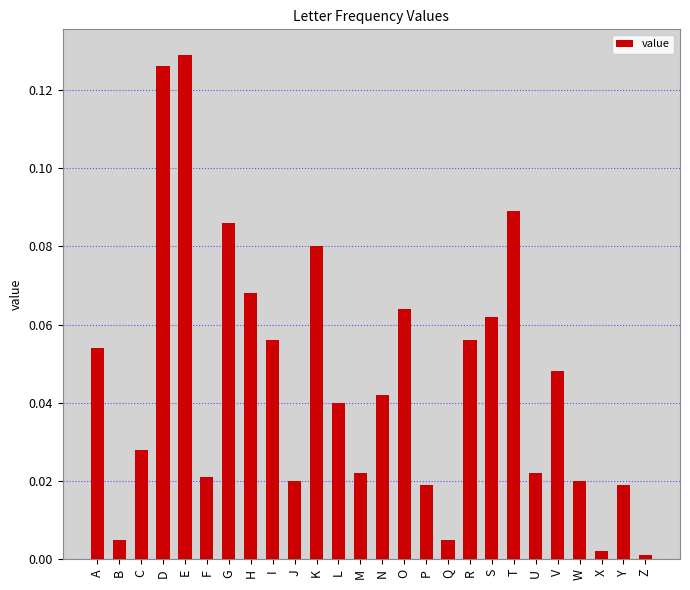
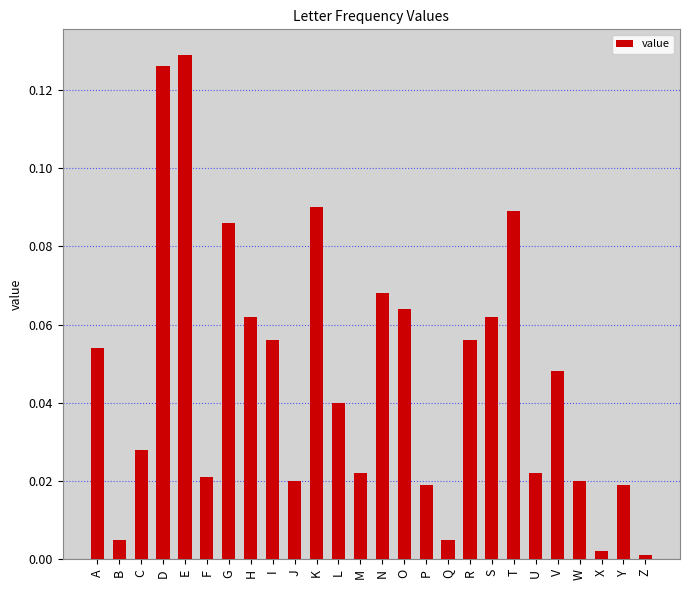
H: 0.068 -> 0.062
K: 0.08 -> 0.09
N: 0.042 -> 0.068
